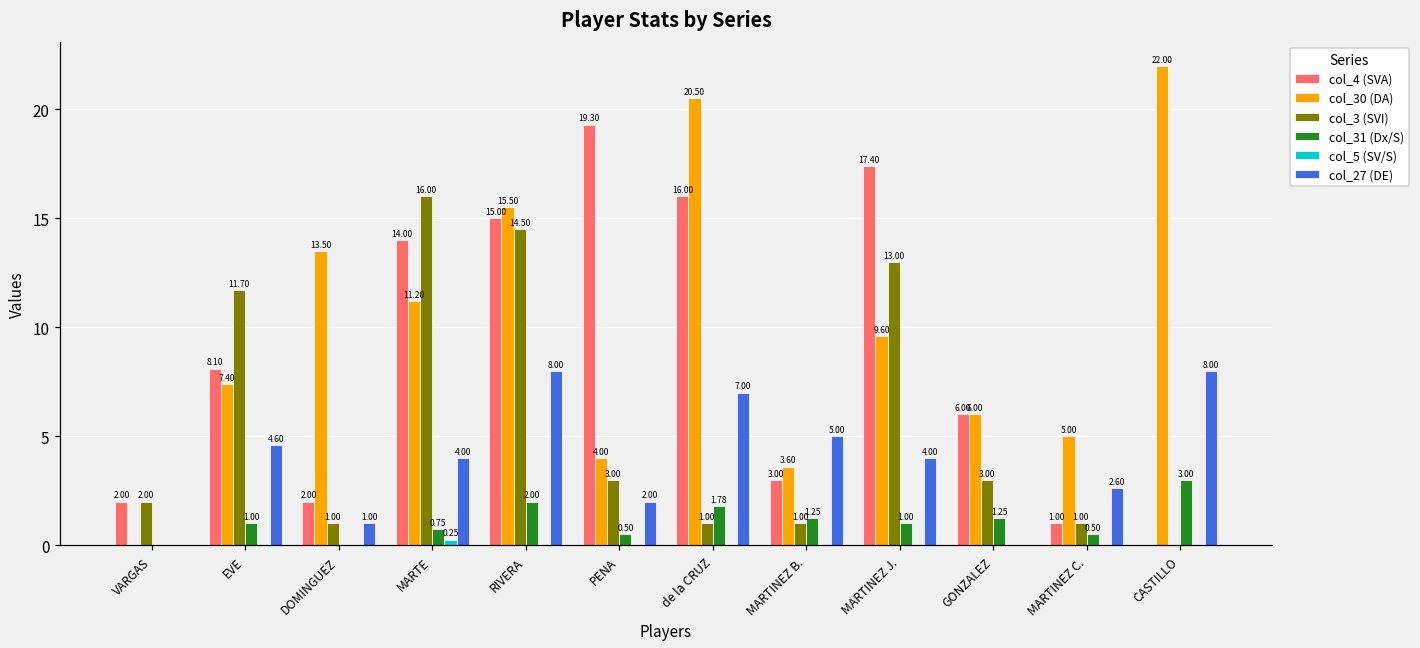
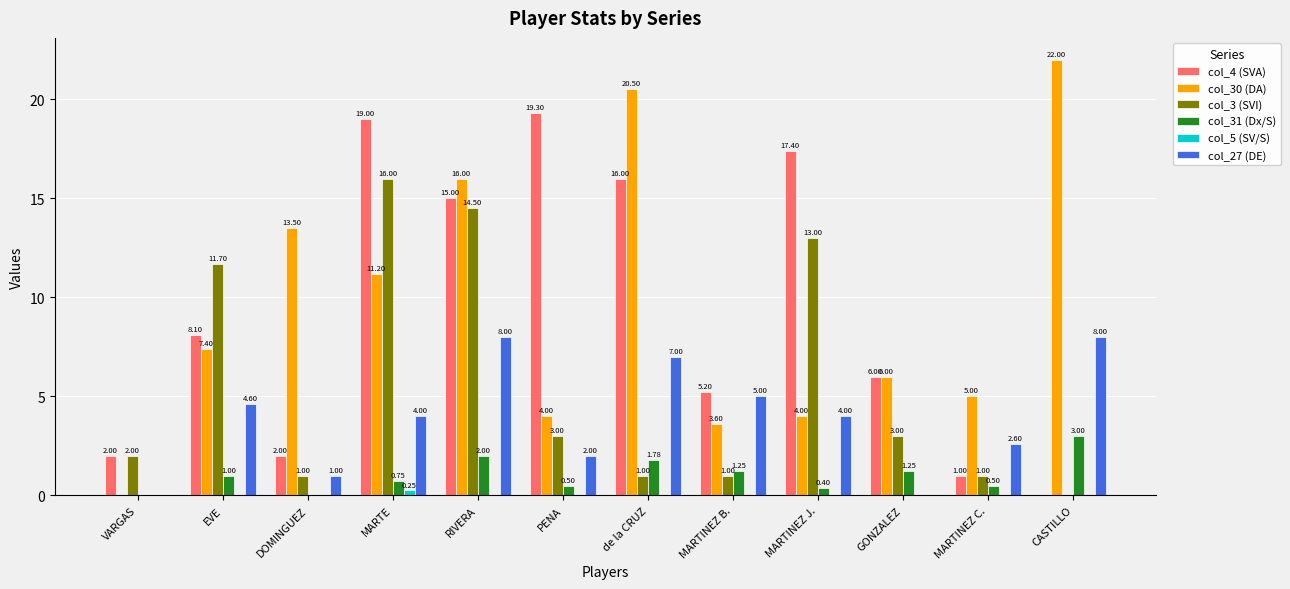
col_4 (SVA), MARTE: 14.00 -> 19.00
col_30 (DA), RIVERA: 15.50 -> 16.00
col_4 (SVA), MARTINEZ B.: 3.00 -> 5.20
col_30 (DA), MARTINEZ J.: 9.60 -> 4.00
col_31 (Dx/S), MARTINEZ J.: 1.00 -> 0.40
